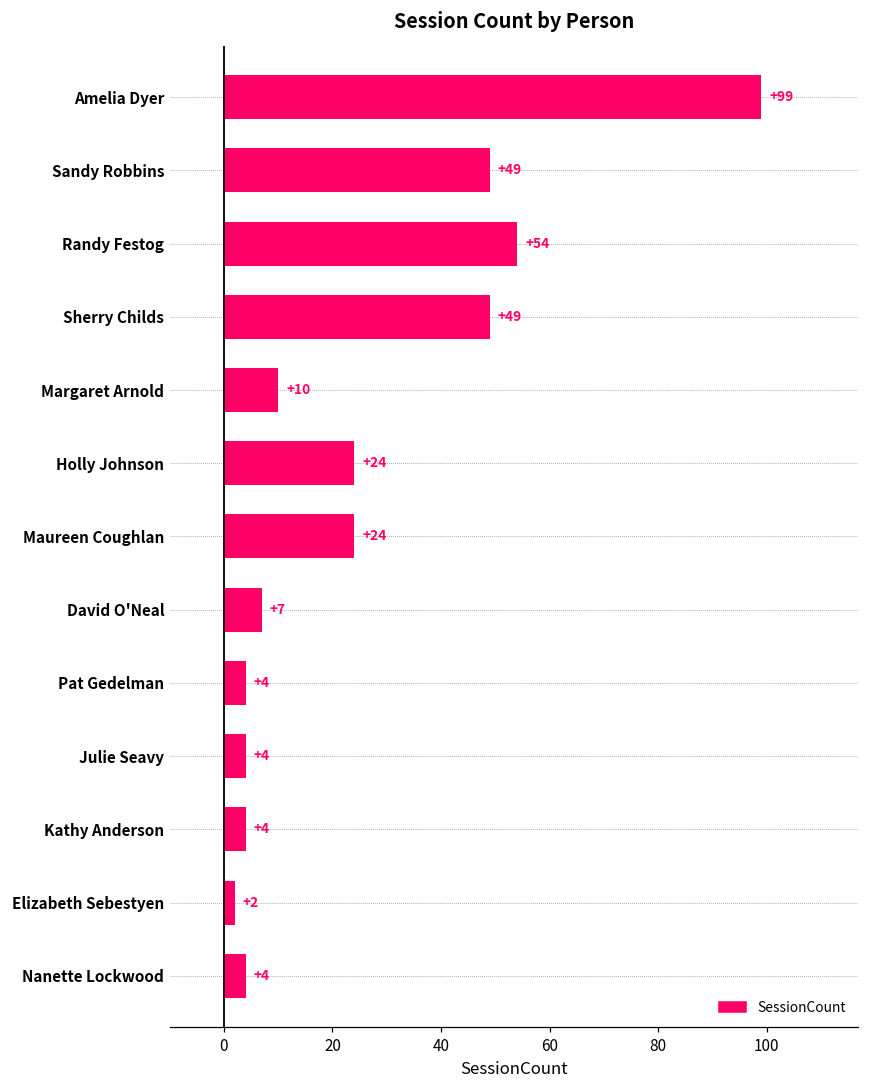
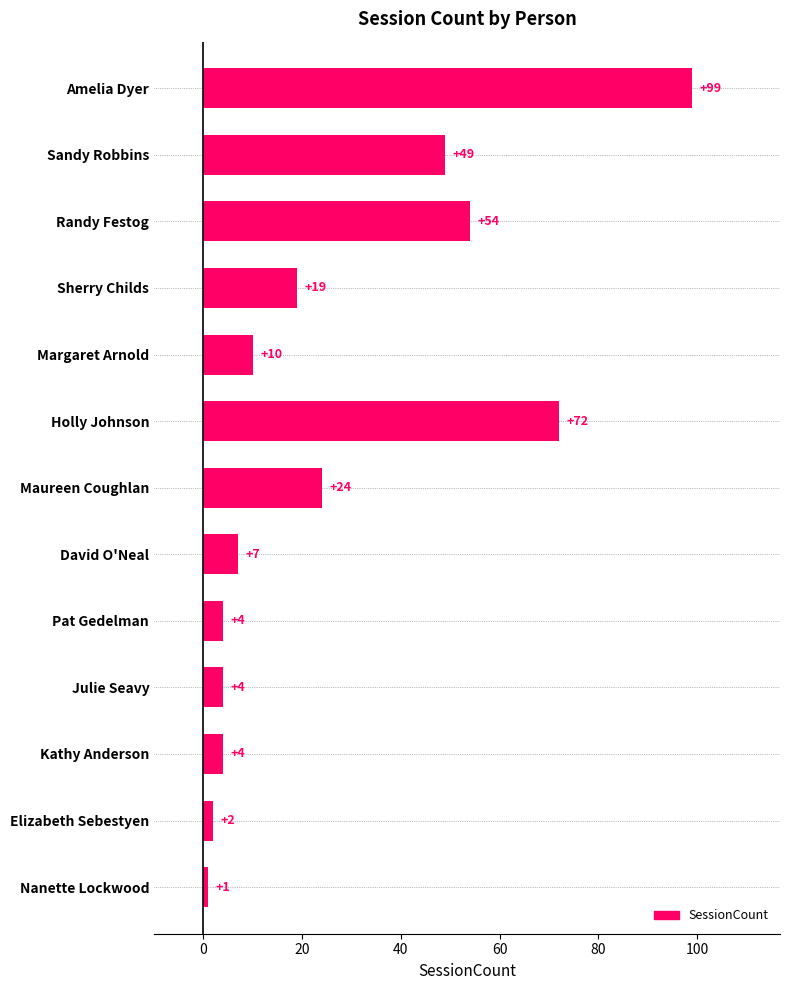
Sherry Childs: +49 -> +19
Holly Johnson: +24 -> +72
Nanette Lockwood: +4 -> +1
